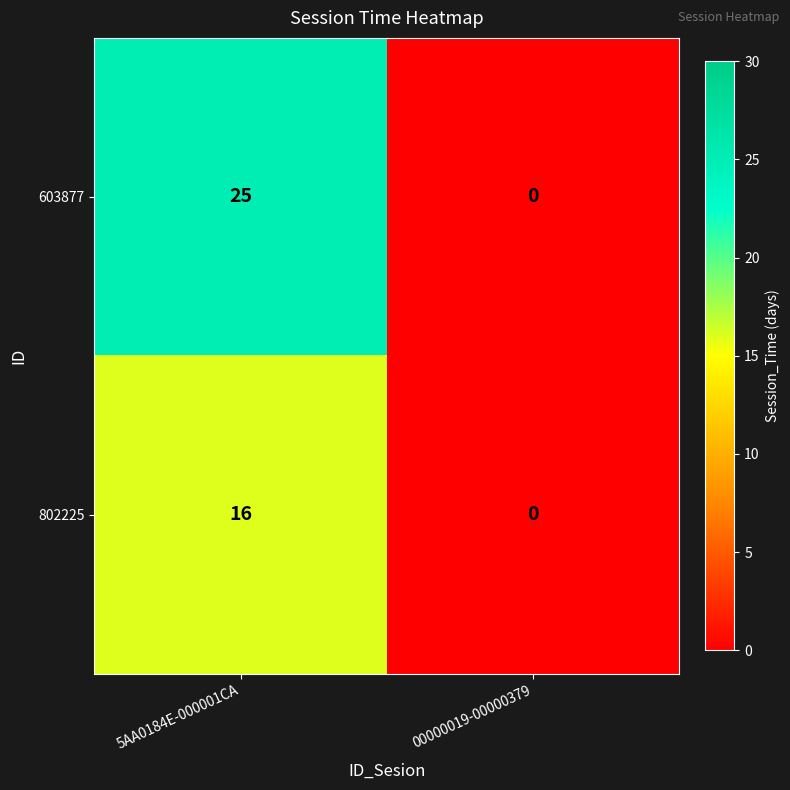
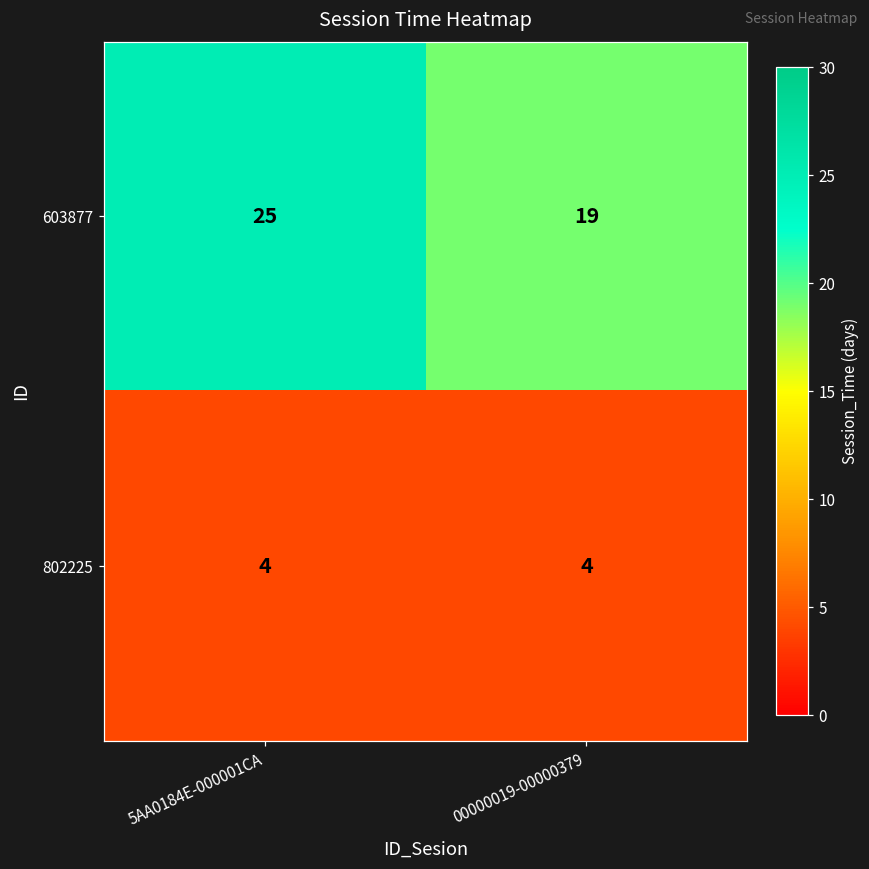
603877, 00000019-00000379: 0 -> 19
802225, 5AA0184E-000001CA: 16 -> 4
802225, 00000019-00000379: 0 -> 4
